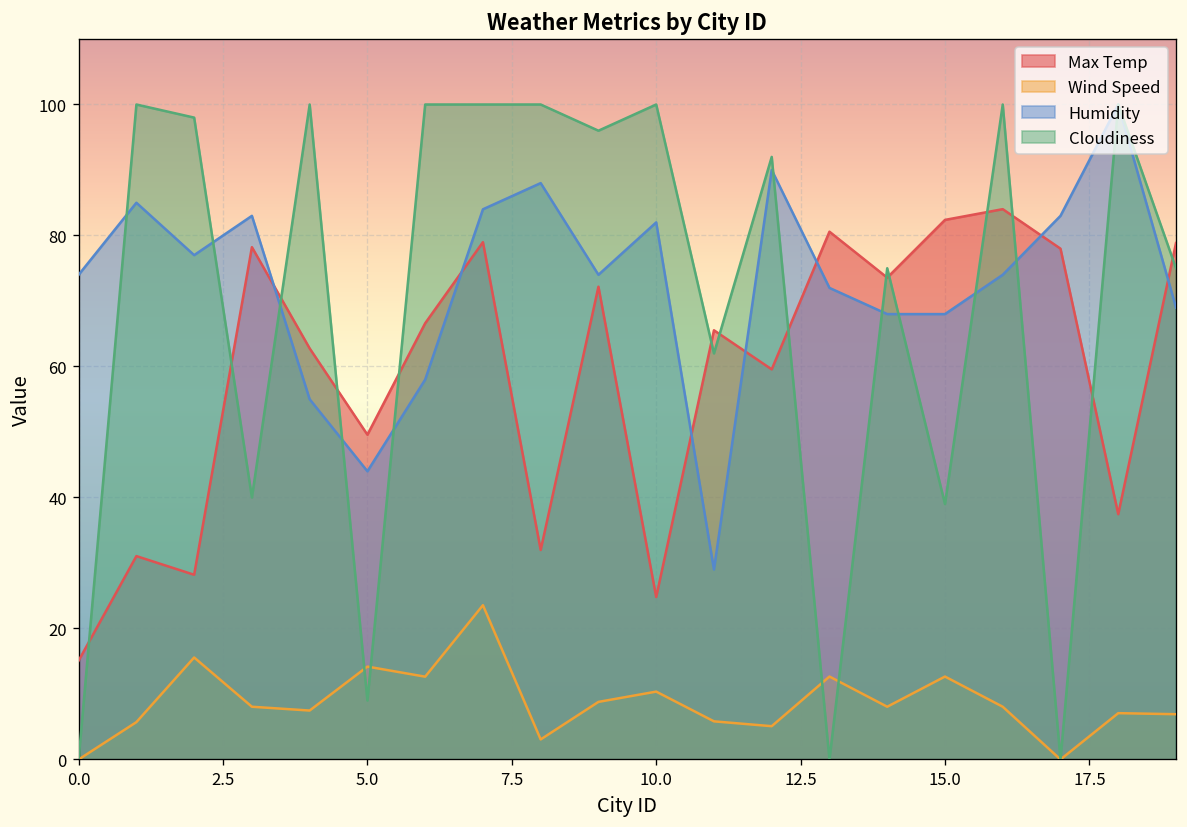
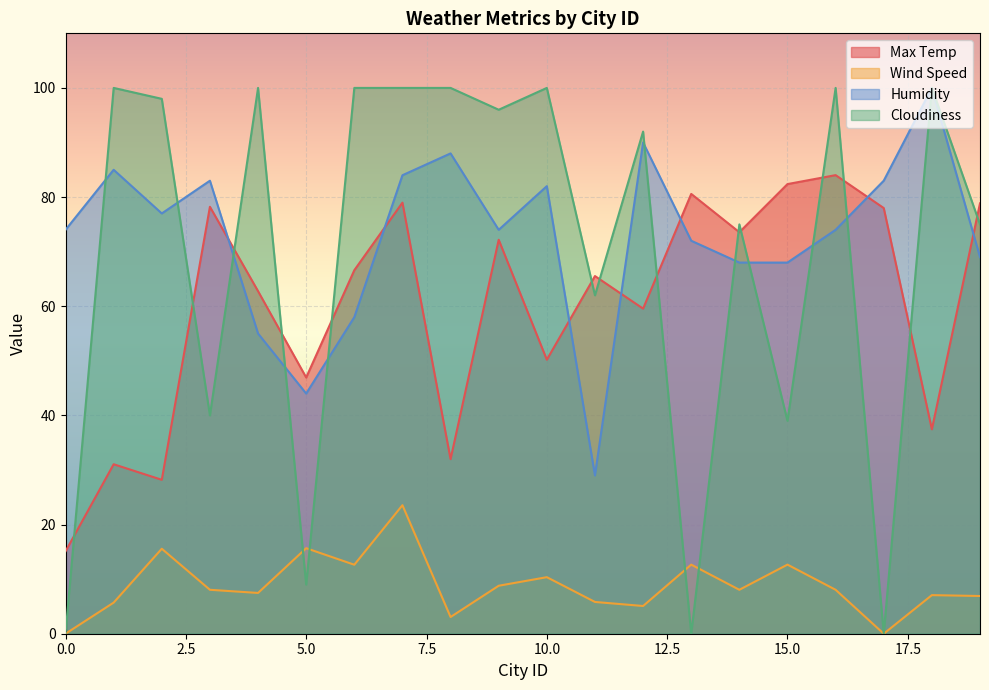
Max Temp, 5.0: 50 -> 47
Wind Speed, 5.0: 14 -> 16
Max Temp, 10.0: 25 -> 50
